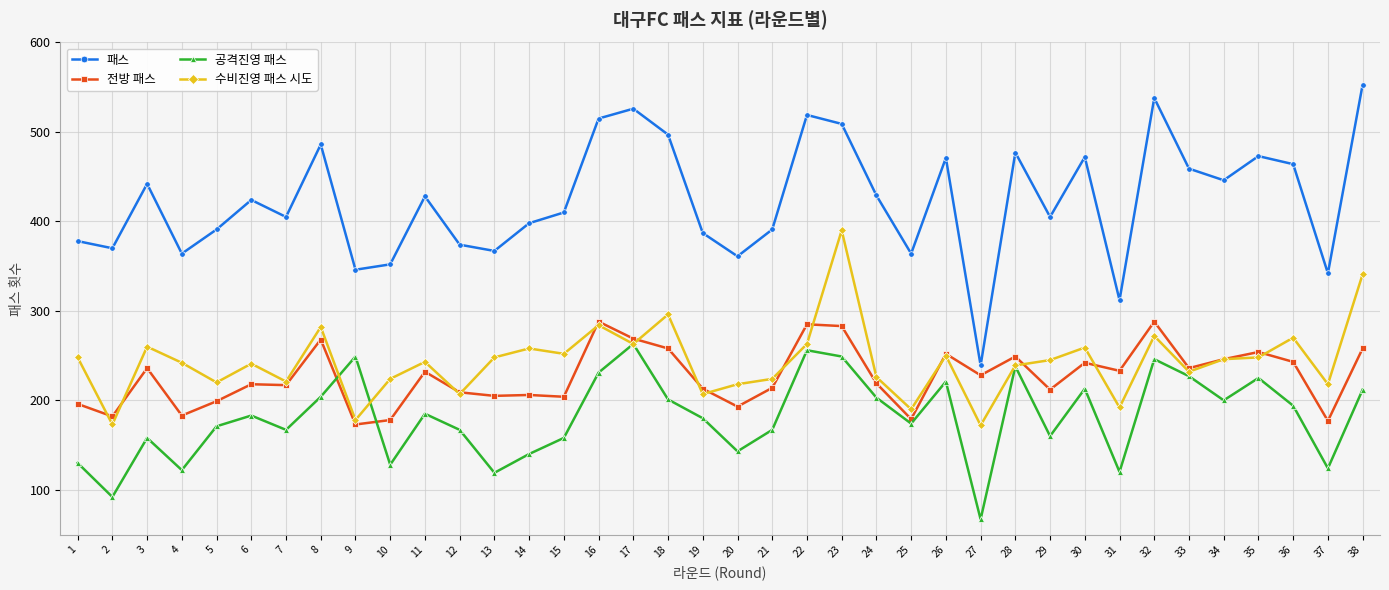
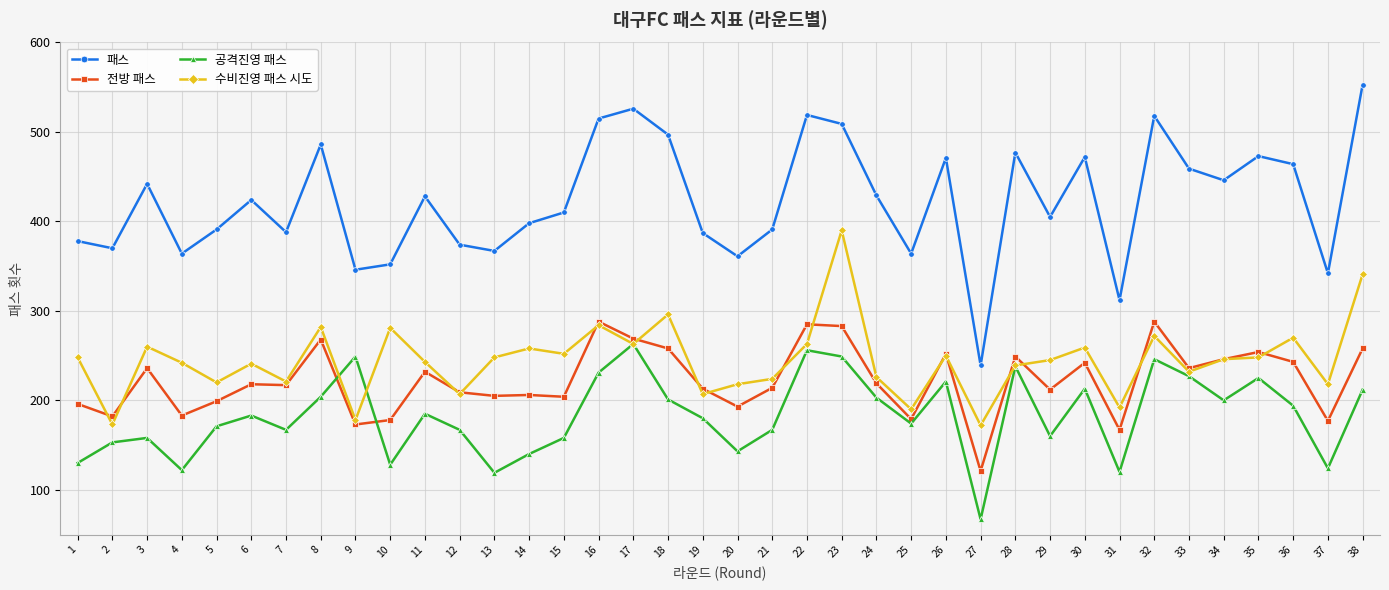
공격진영 패스, 2: 90 -> 150
패스, 7: 410 -> 390
수비진영 패스 시도, 10: 220 -> 280
전방 패스, 27: 230 -> 120
전방 패스, 31: 230 -> 170
패스, 32: 540 -> 520
